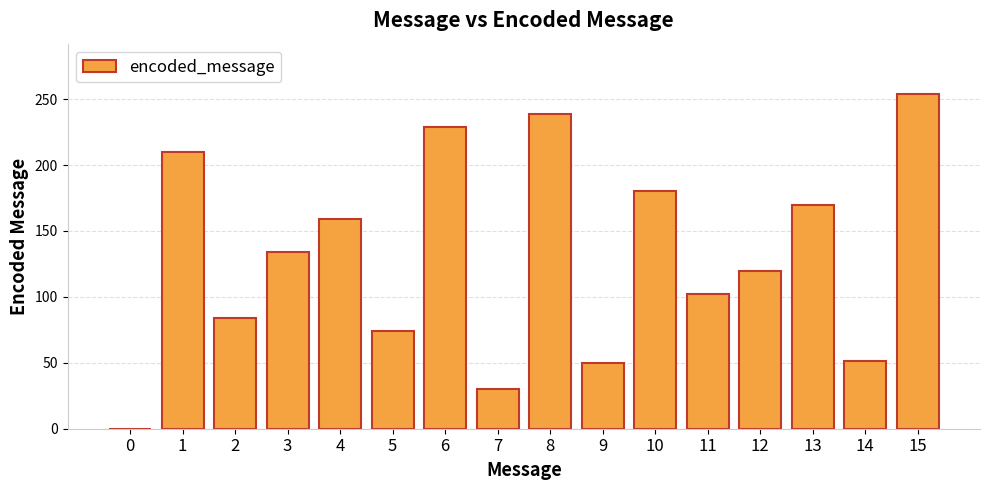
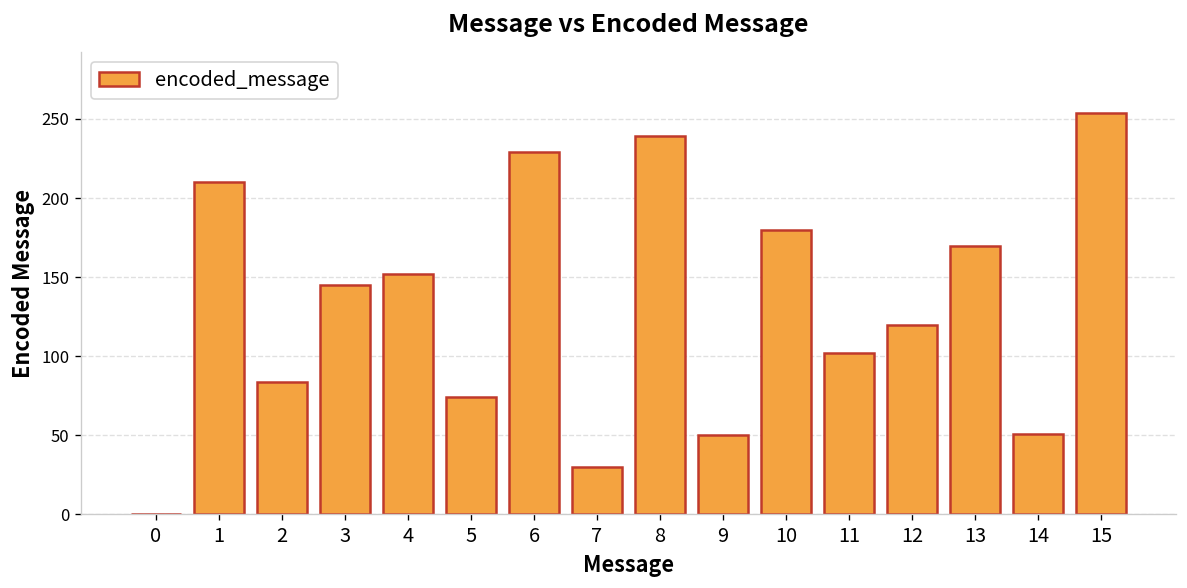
3: 134 -> 145
4: 159 -> 152
